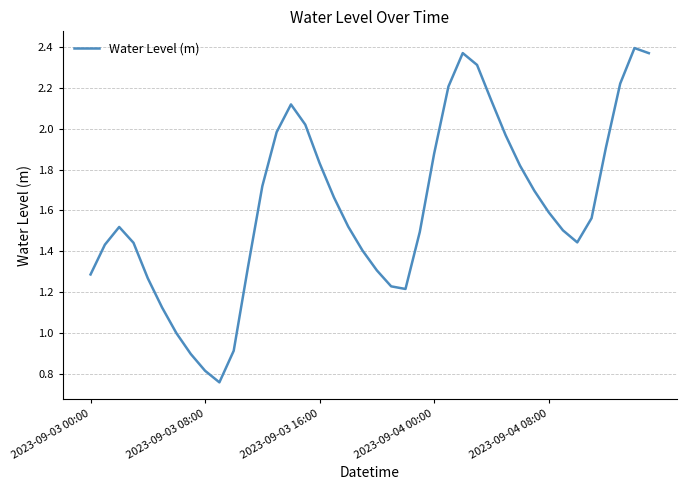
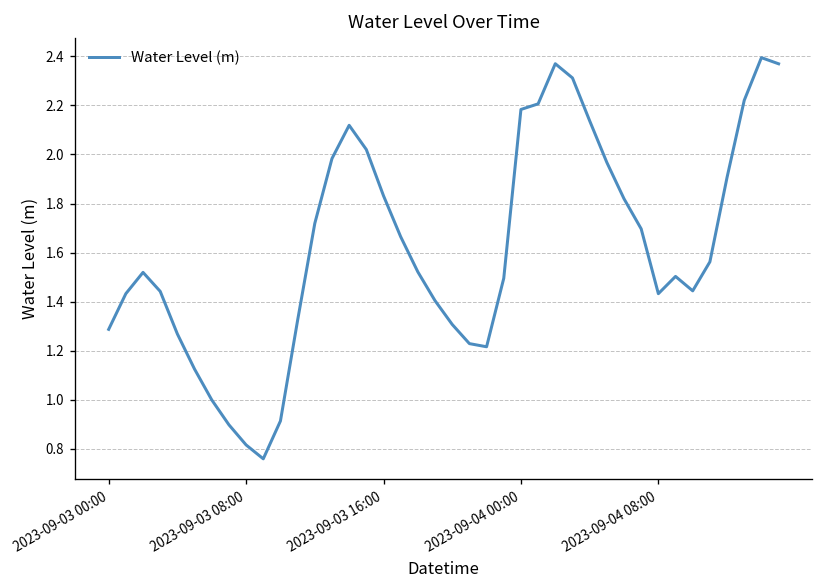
2023-09-04 00:00: 1.88 -> 2.18
2023-09-04 08:00: 1.59 -> 1.43
